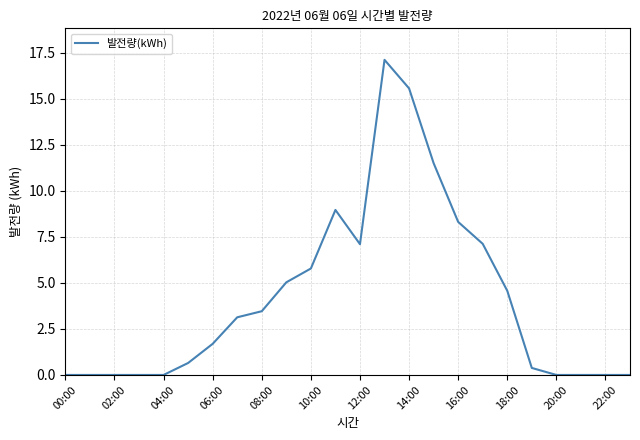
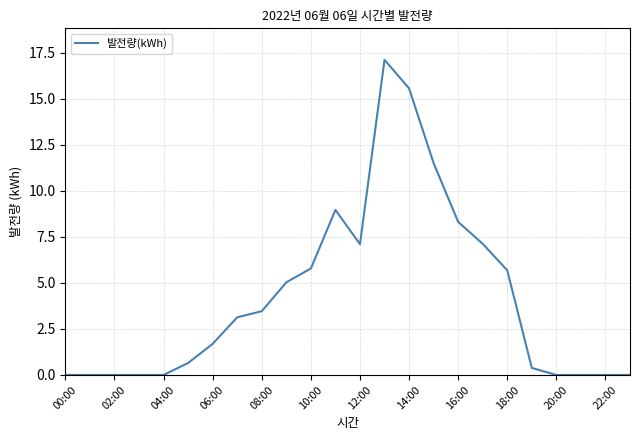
18:00: 4.6 -> 5.7
